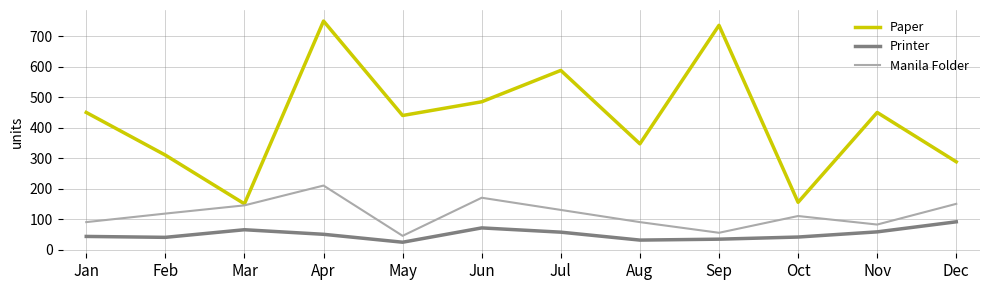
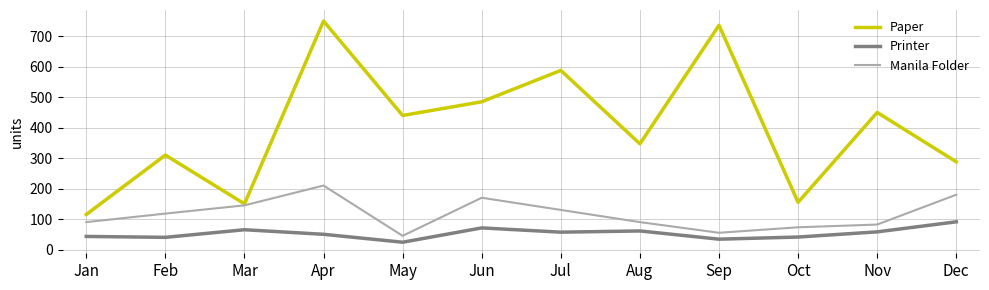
Paper, Jan: 450 -> 120
Printer, Aug: 30 -> 60
Manila Folder, Oct: 110 -> 70
Manila Folder, Dec: 150 -> 180
